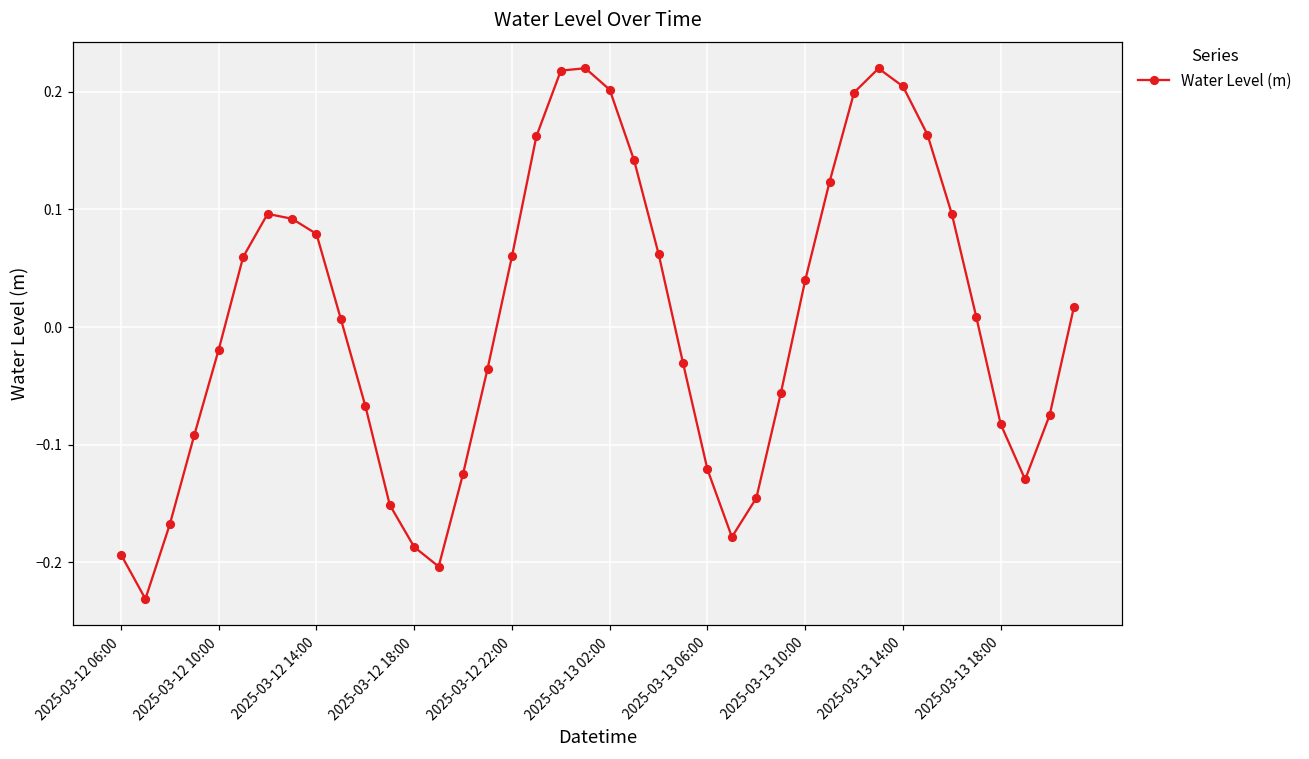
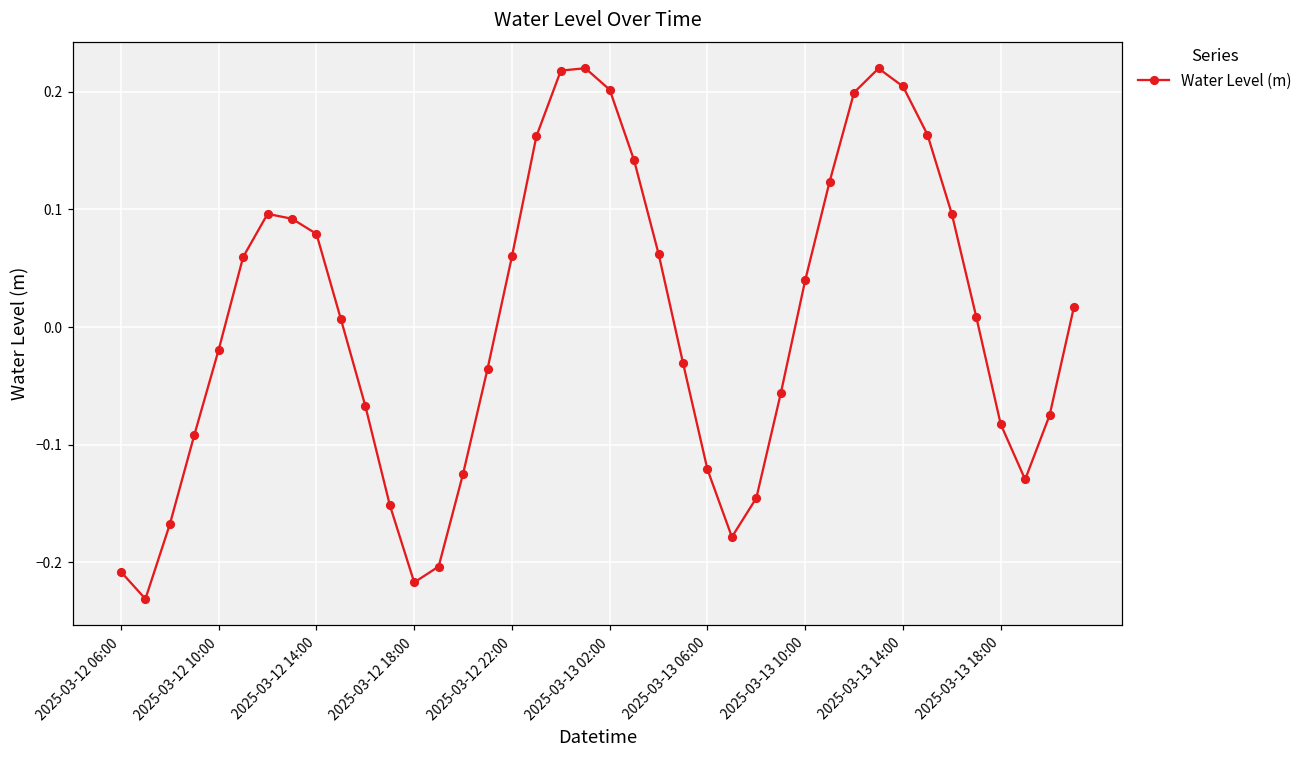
2025-03-12 06:00: -0.193 -> -0.208
2025-03-12 18:00: -0.187 -> -0.217
